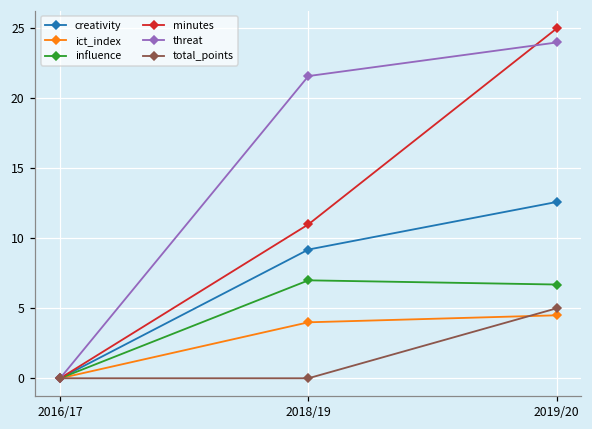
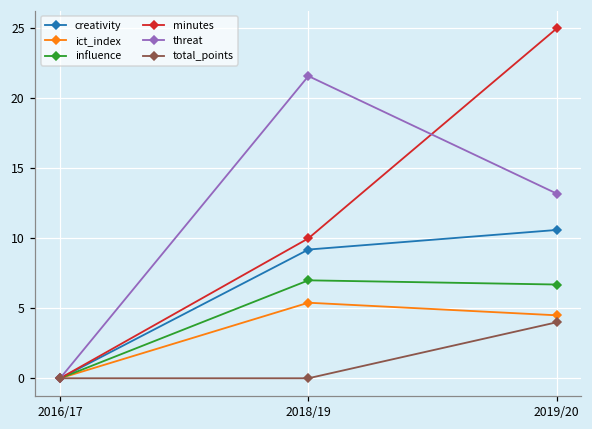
ict_index, 2018/19: 4.0 -> 5.4
minutes, 2018/19: 11 -> 10
creativity, 2019/20: 12.6 -> 10.6
threat, 2019/20: 24.0 -> 13.2
total_points, 2019/20: 5 -> 4
